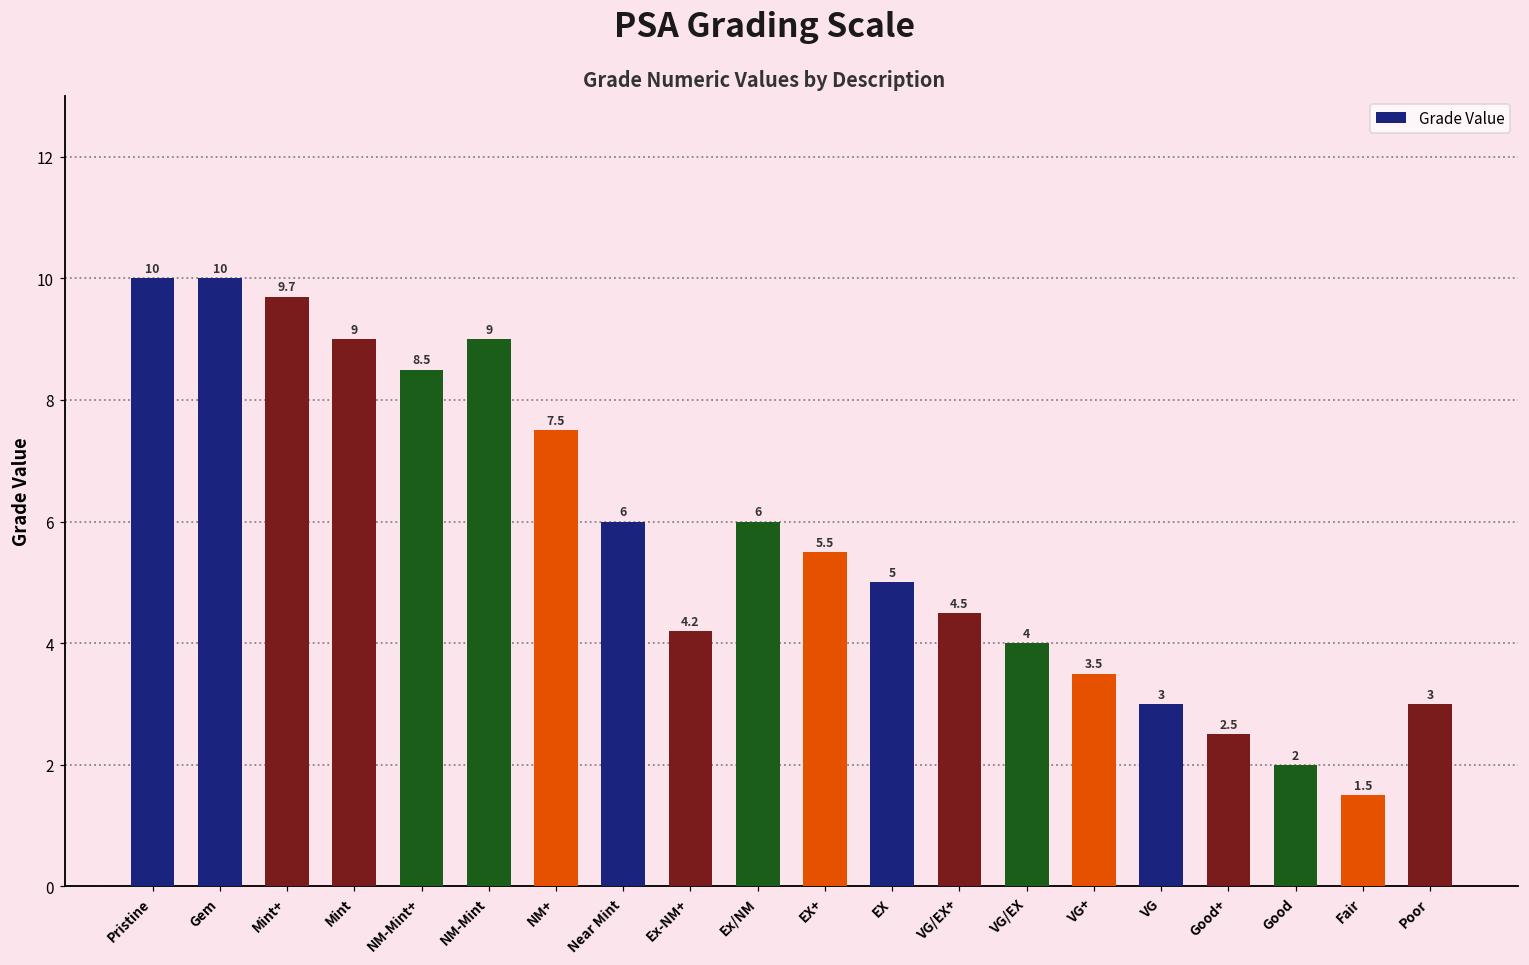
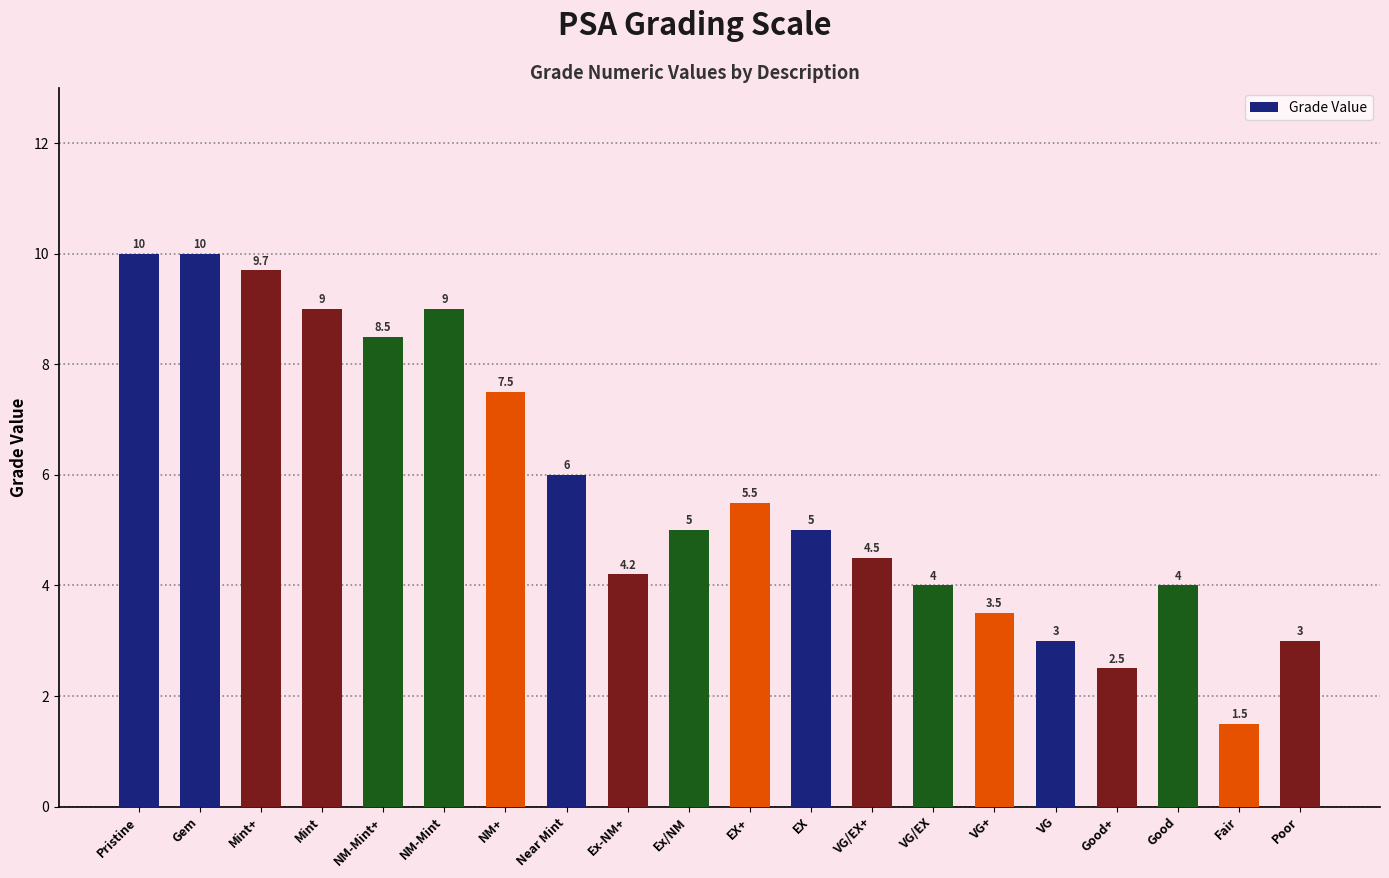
Ex/NM: 6 -> 5
Good: 2 -> 4
